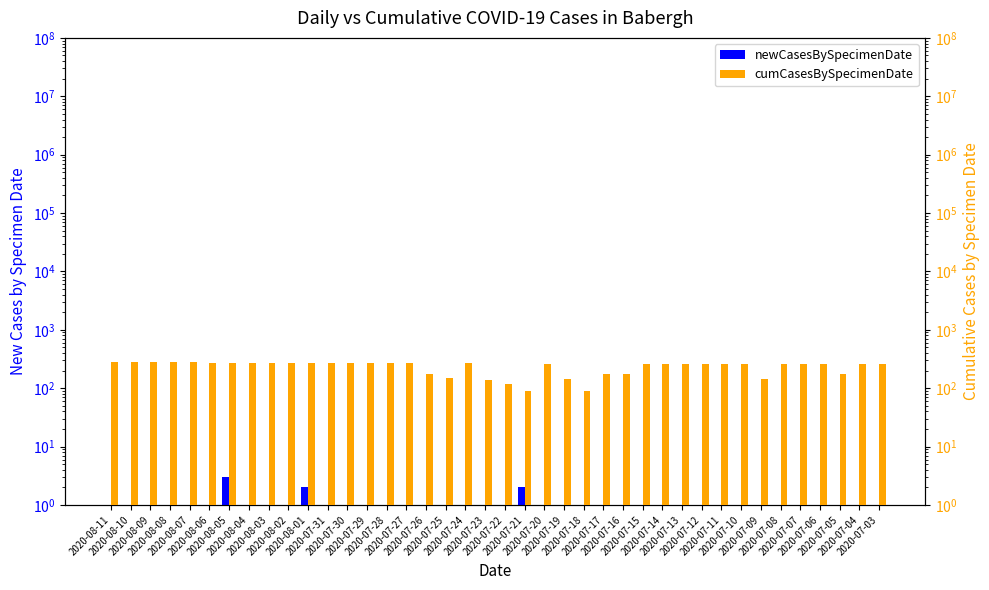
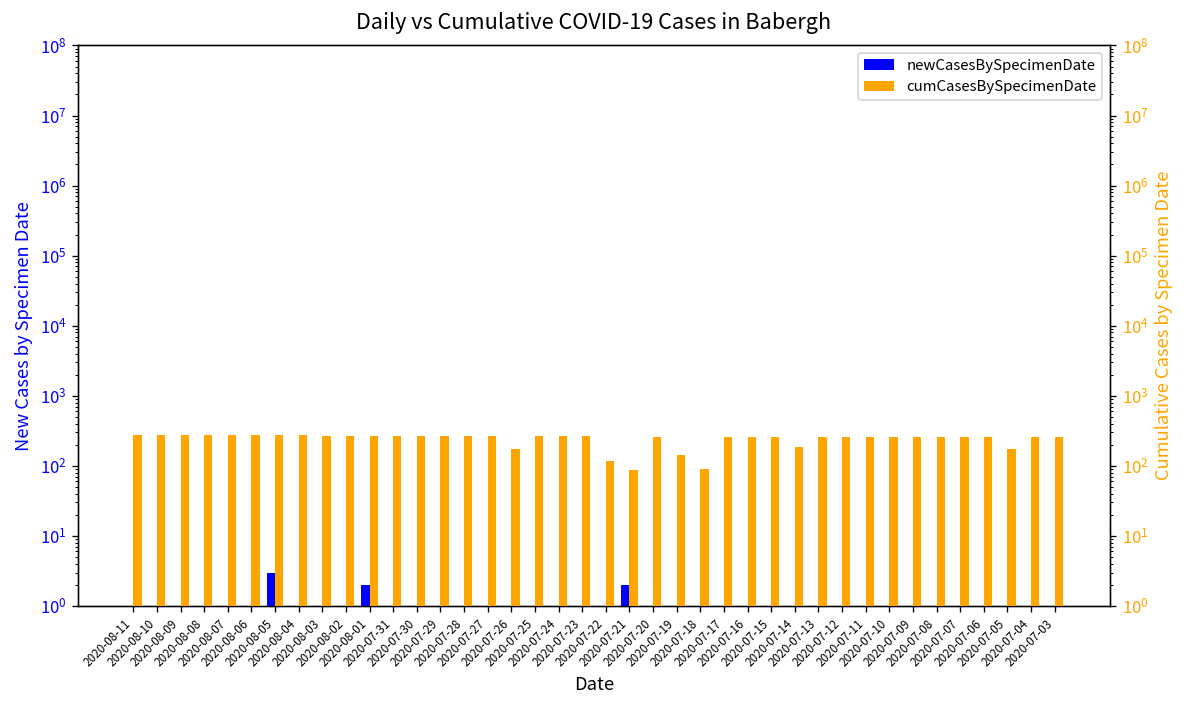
cumCasesBySpecimenDate, 2020-07-25: 150 -> 300
cumCasesBySpecimenDate, 2020-07-23: 140 -> 300
cumCasesBySpecimenDate, 2020-07-17: 170 -> 300
cumCasesBySpecimenDate, 2020-07-16: 170 -> 300
cumCasesBySpecimenDate, 2020-07-14: 300 -> 190
cumCasesBySpecimenDate, 2020-07-09: 150 -> 300
